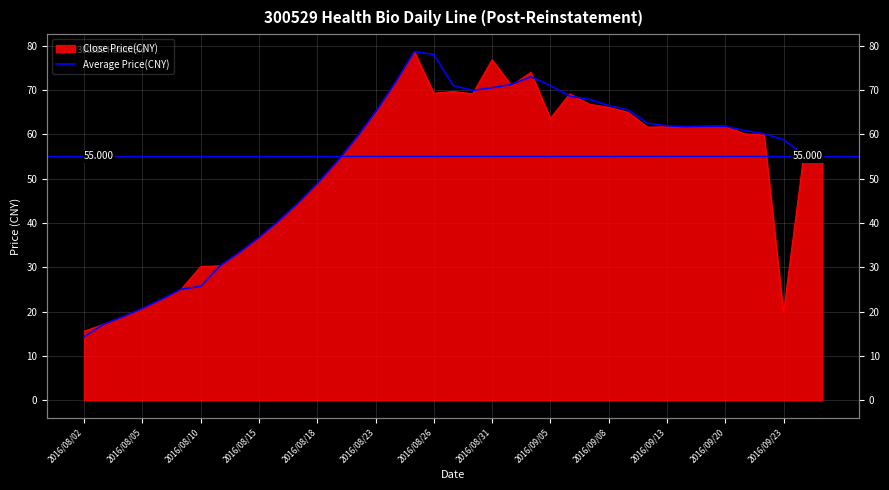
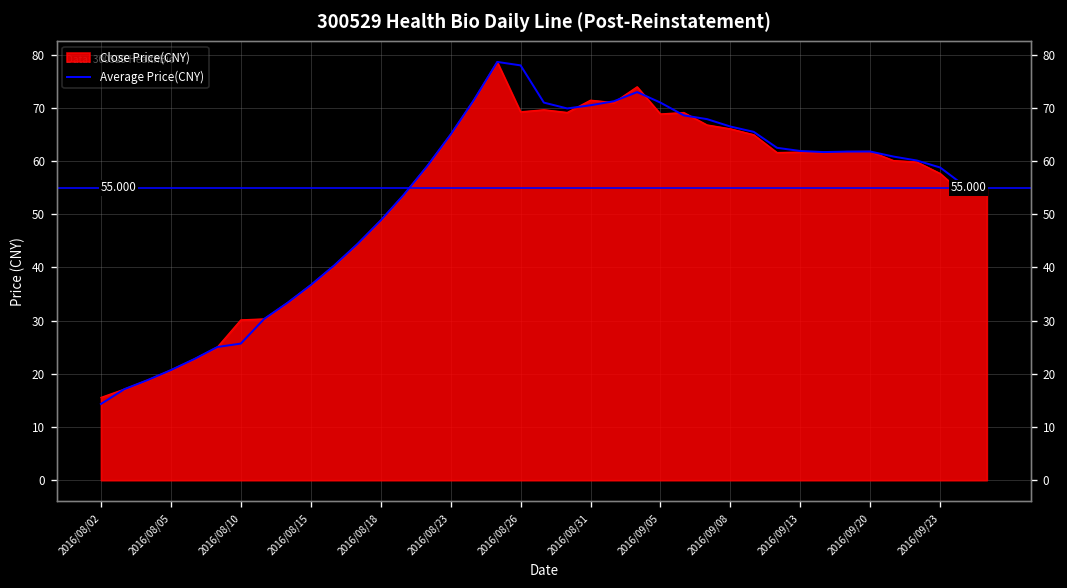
Close Price(CNY), 2016/08/31: 77 -> 71
Close Price(CNY), 2016/09/05: 64 -> 69
Close Price(CNY), 2016/09/23: 20 -> 58
